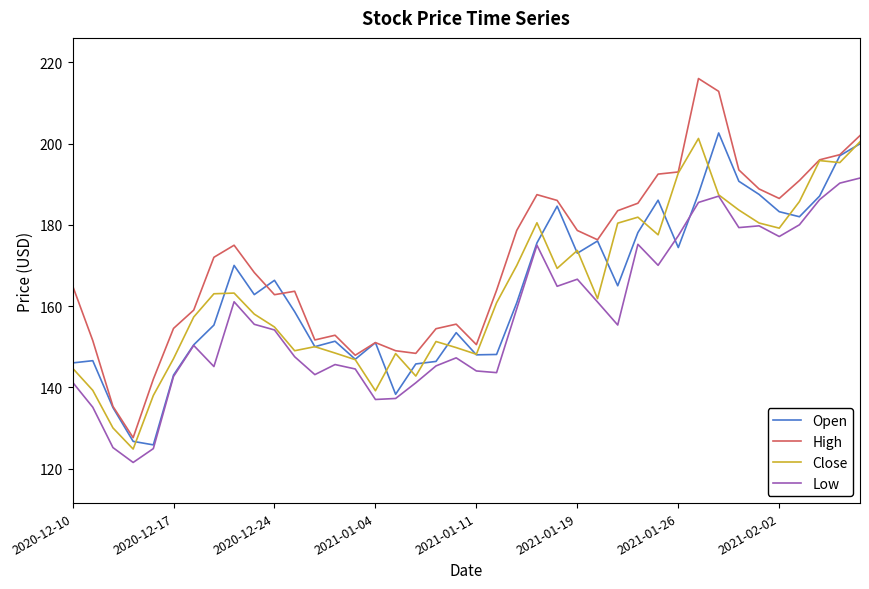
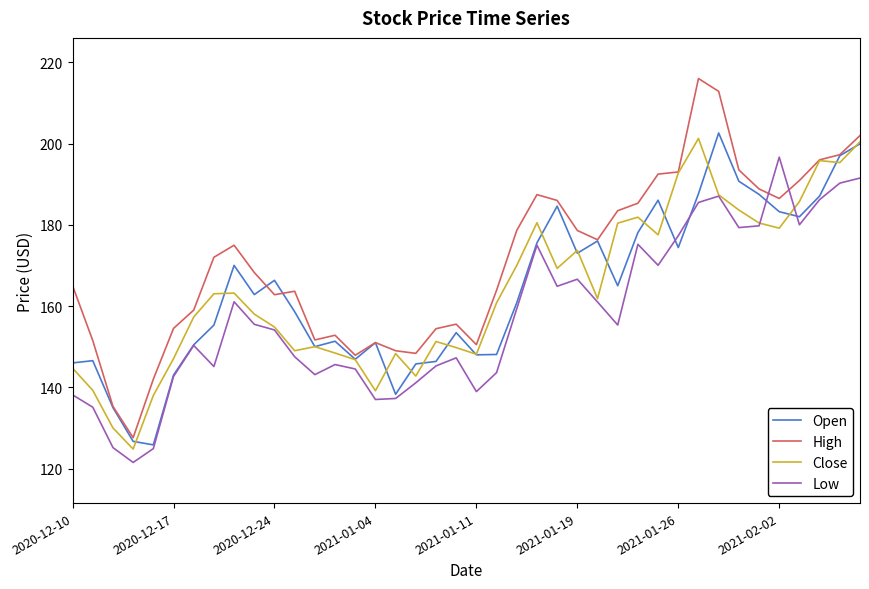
Low, 2020-12-10: 141 -> 138
Low, 2021-01-11: 144 -> 139
Low, 2021-02-02: 177 -> 197
